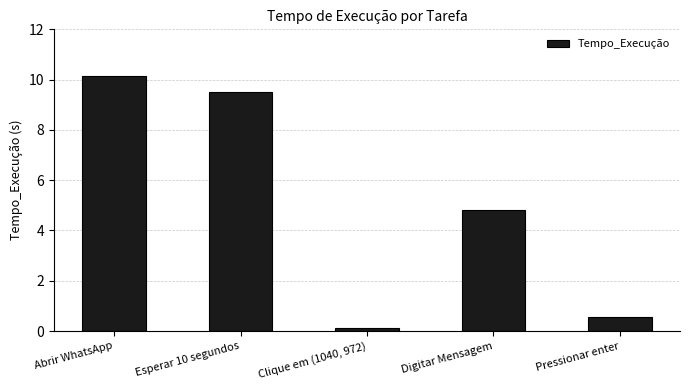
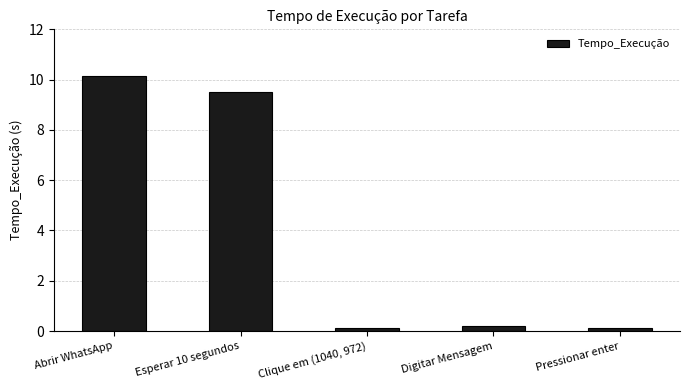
Digitar Mensagem: 4.8 -> 0.2
Pressionar enter: 0.6 -> 0.1
